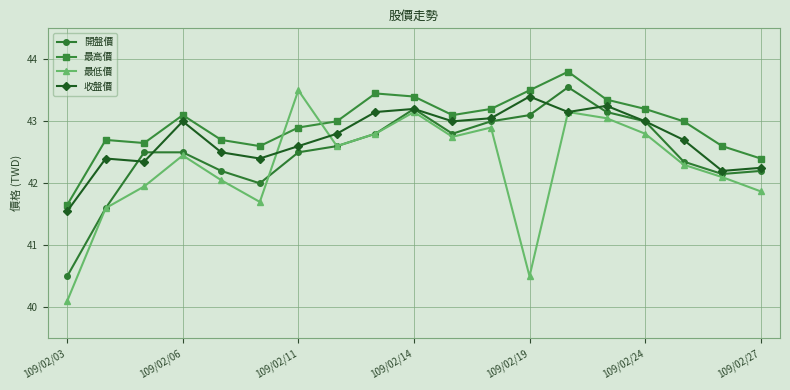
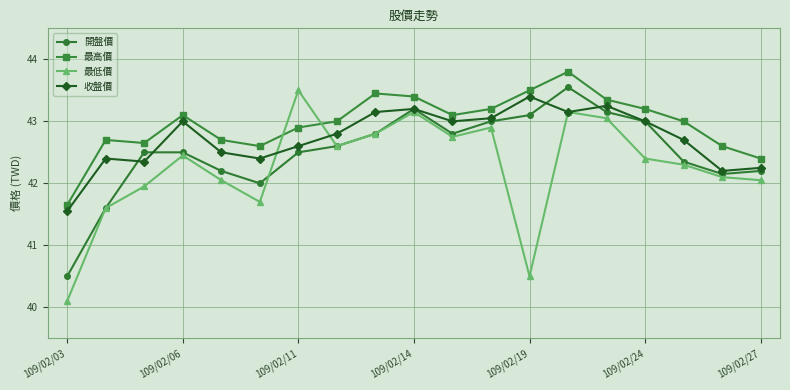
最低價, 109/02/24: 42.8 -> 42.4
最低價, 109/02/27: 41.9 -> 42.1
